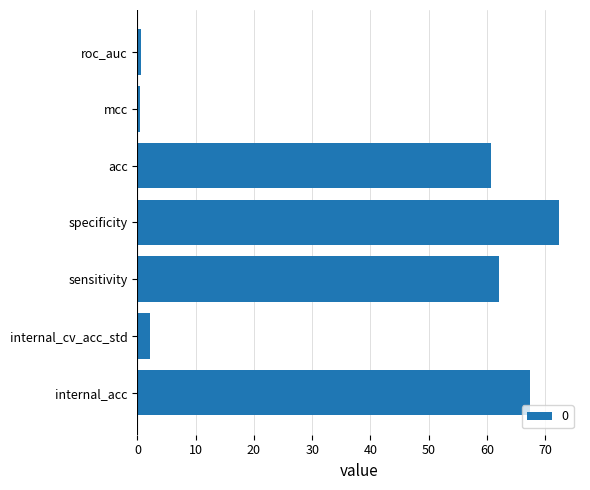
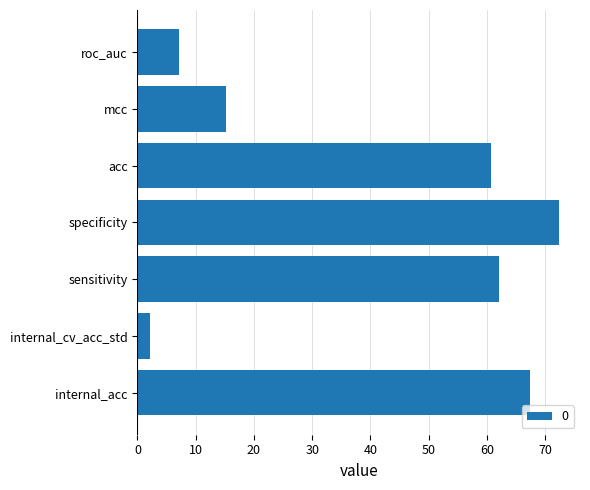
roc_auc: 1 -> 7
mcc: 0 -> 15
